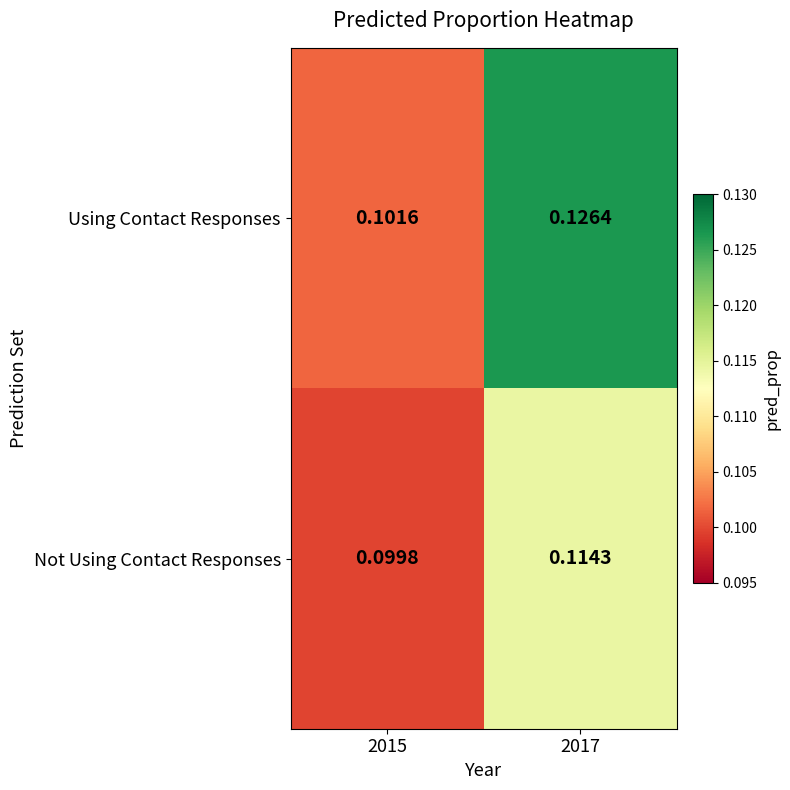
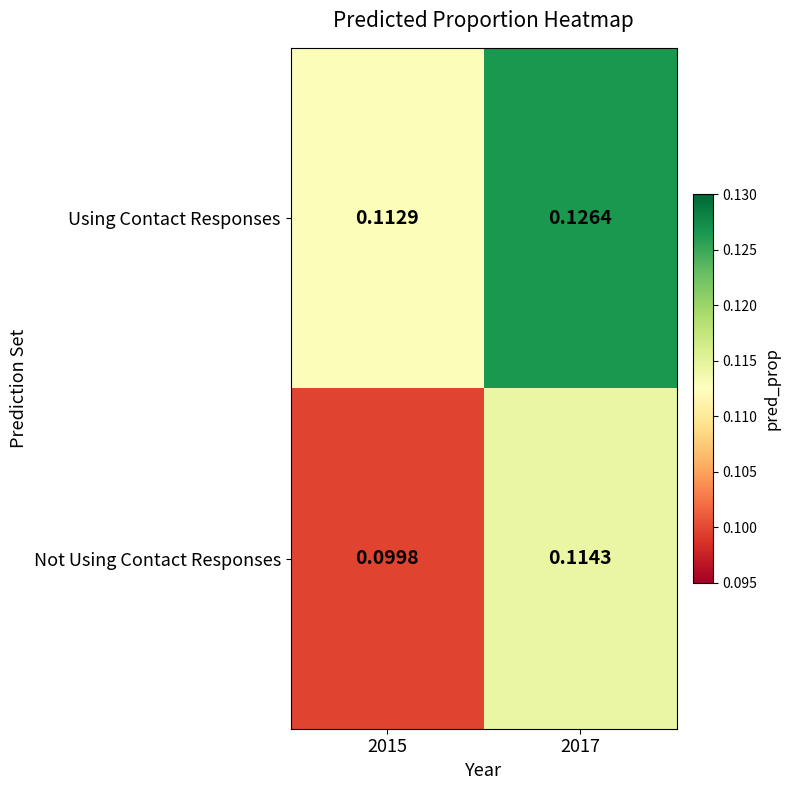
Using Contact Responses, 2015: 0.1016 -> 0.1129
